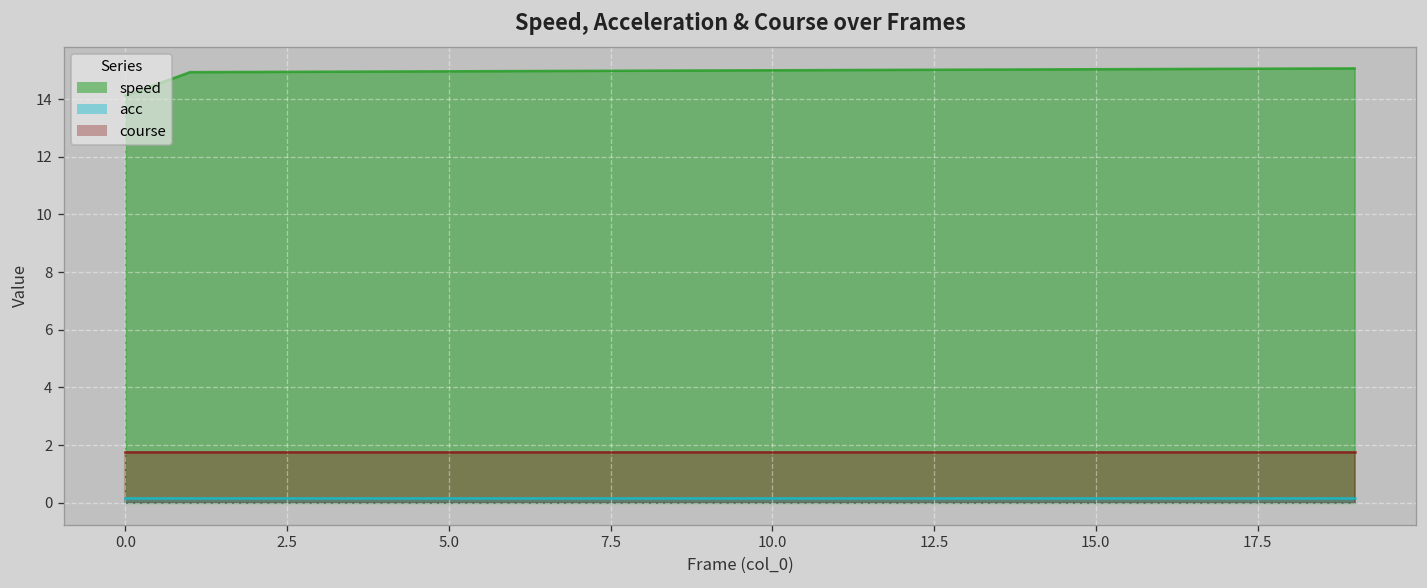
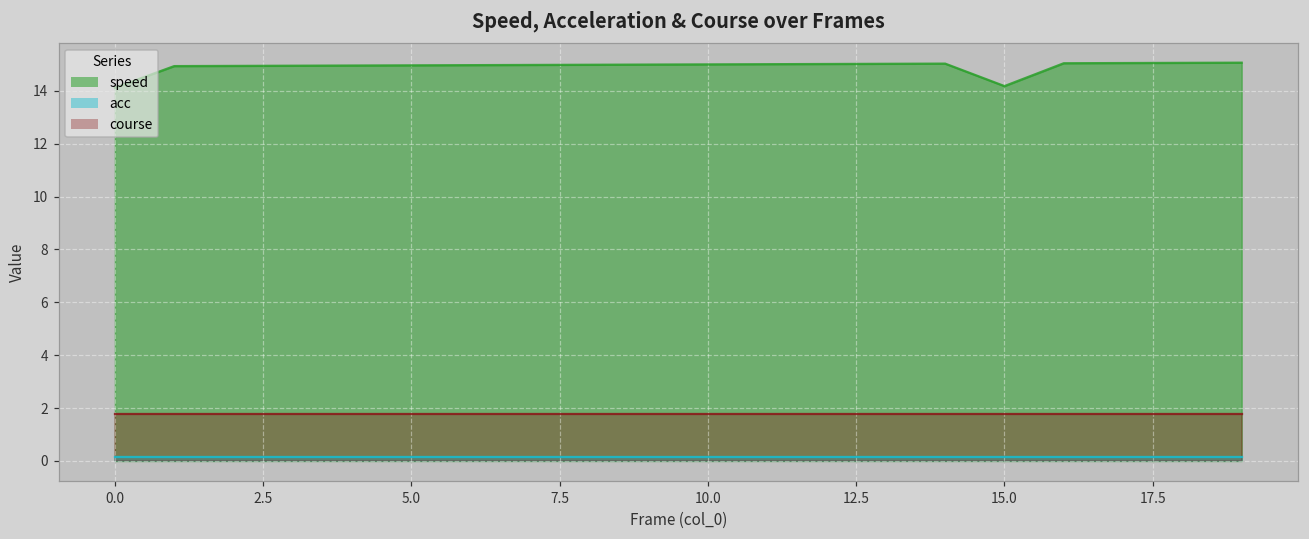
speed, 15.0: 15.0 -> 14.2
